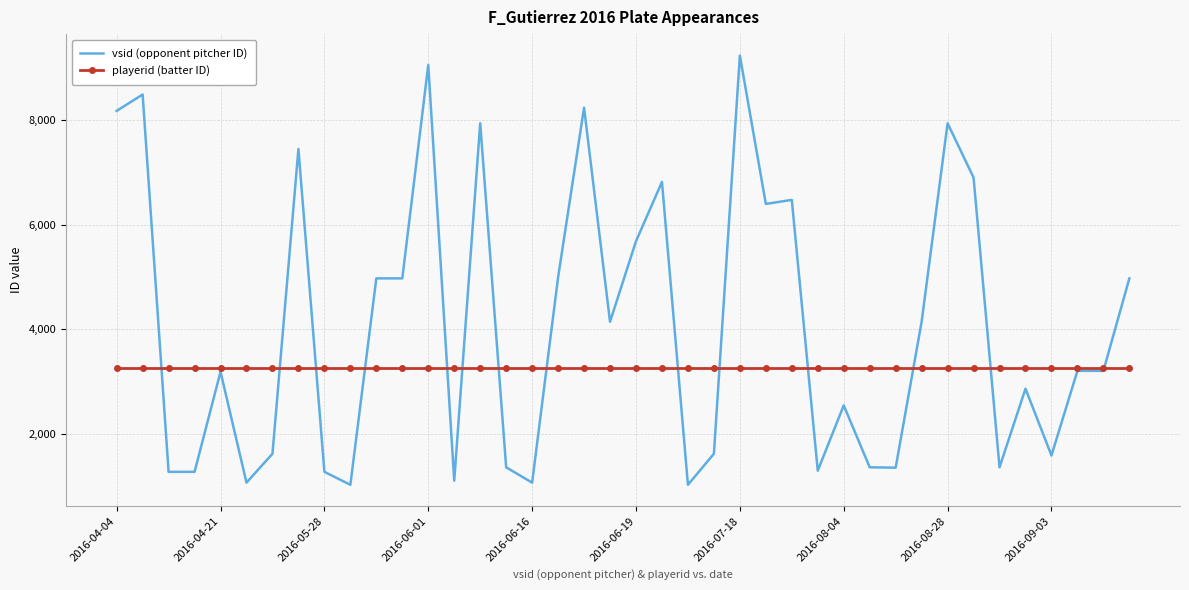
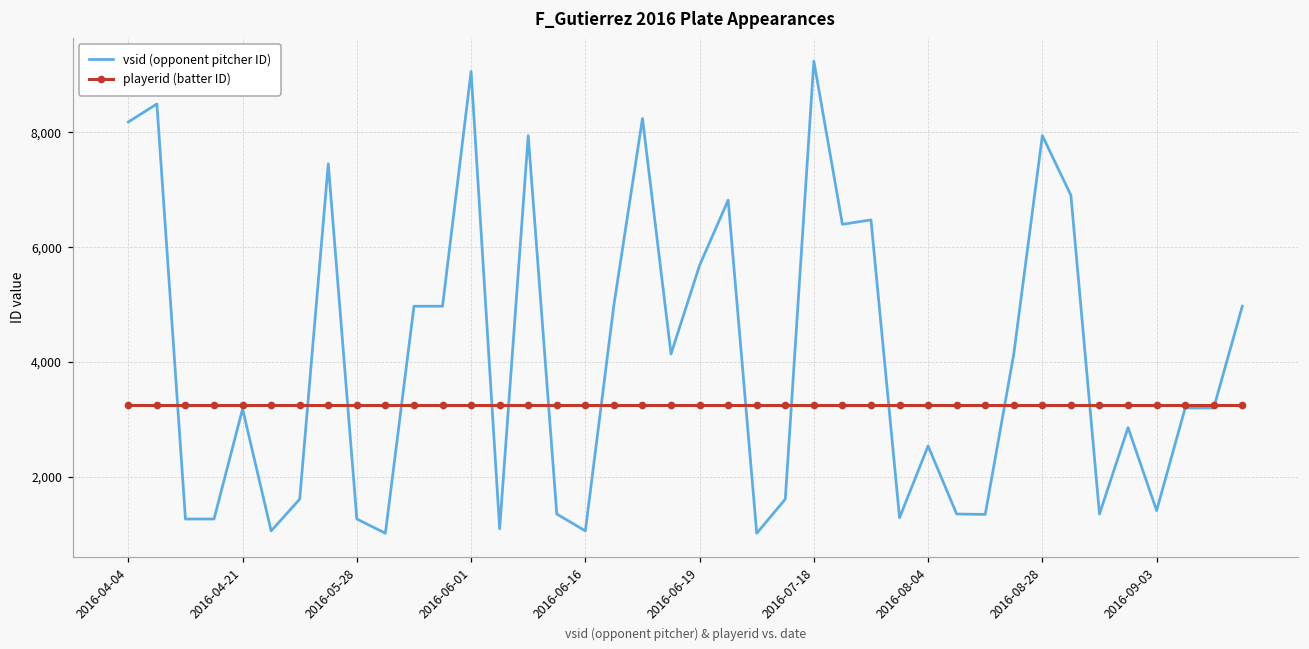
vsid (opponent pitcher ID), 2016-09-03: 1,600 -> 1,400
